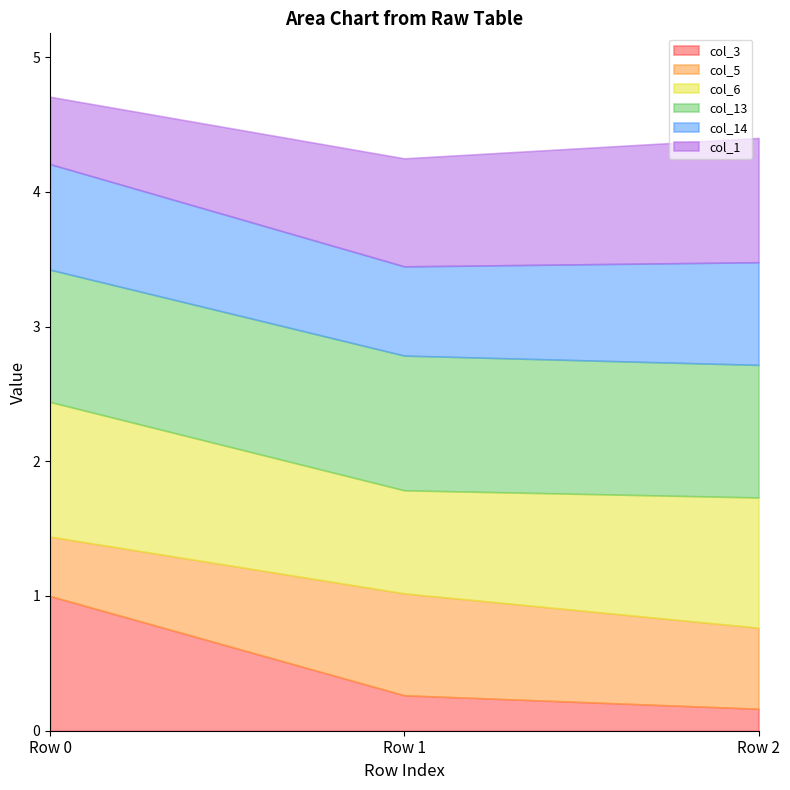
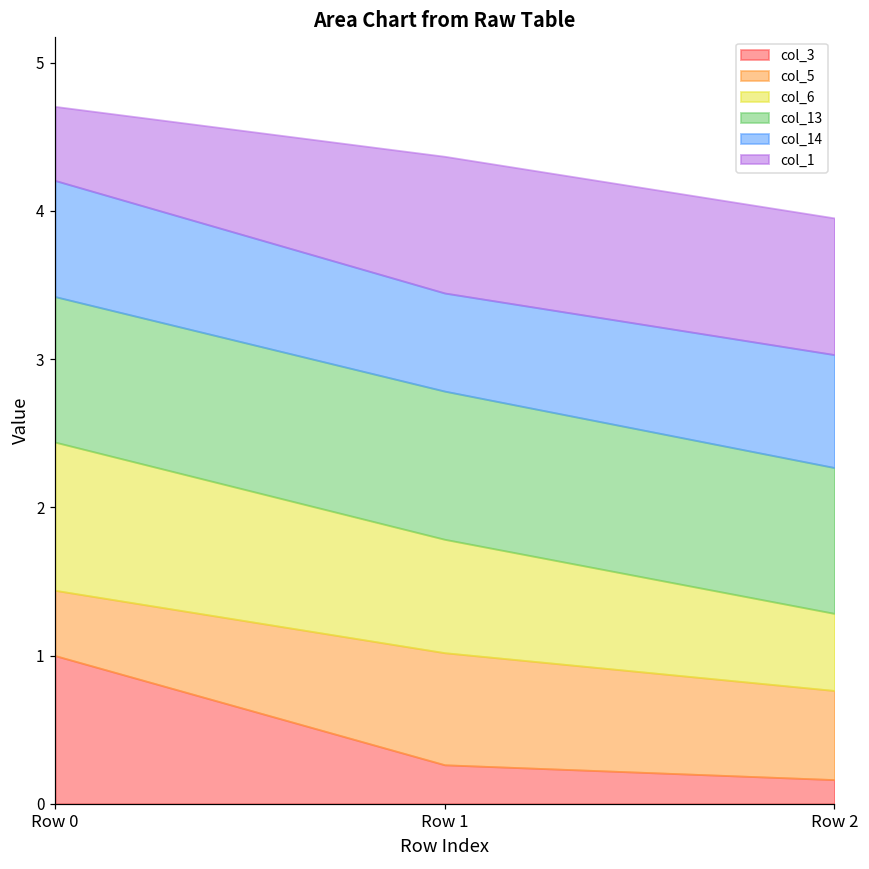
col_1, Row 1: 0.80 -> 0.92
col_6, Row 2: 0.97 -> 0.52
